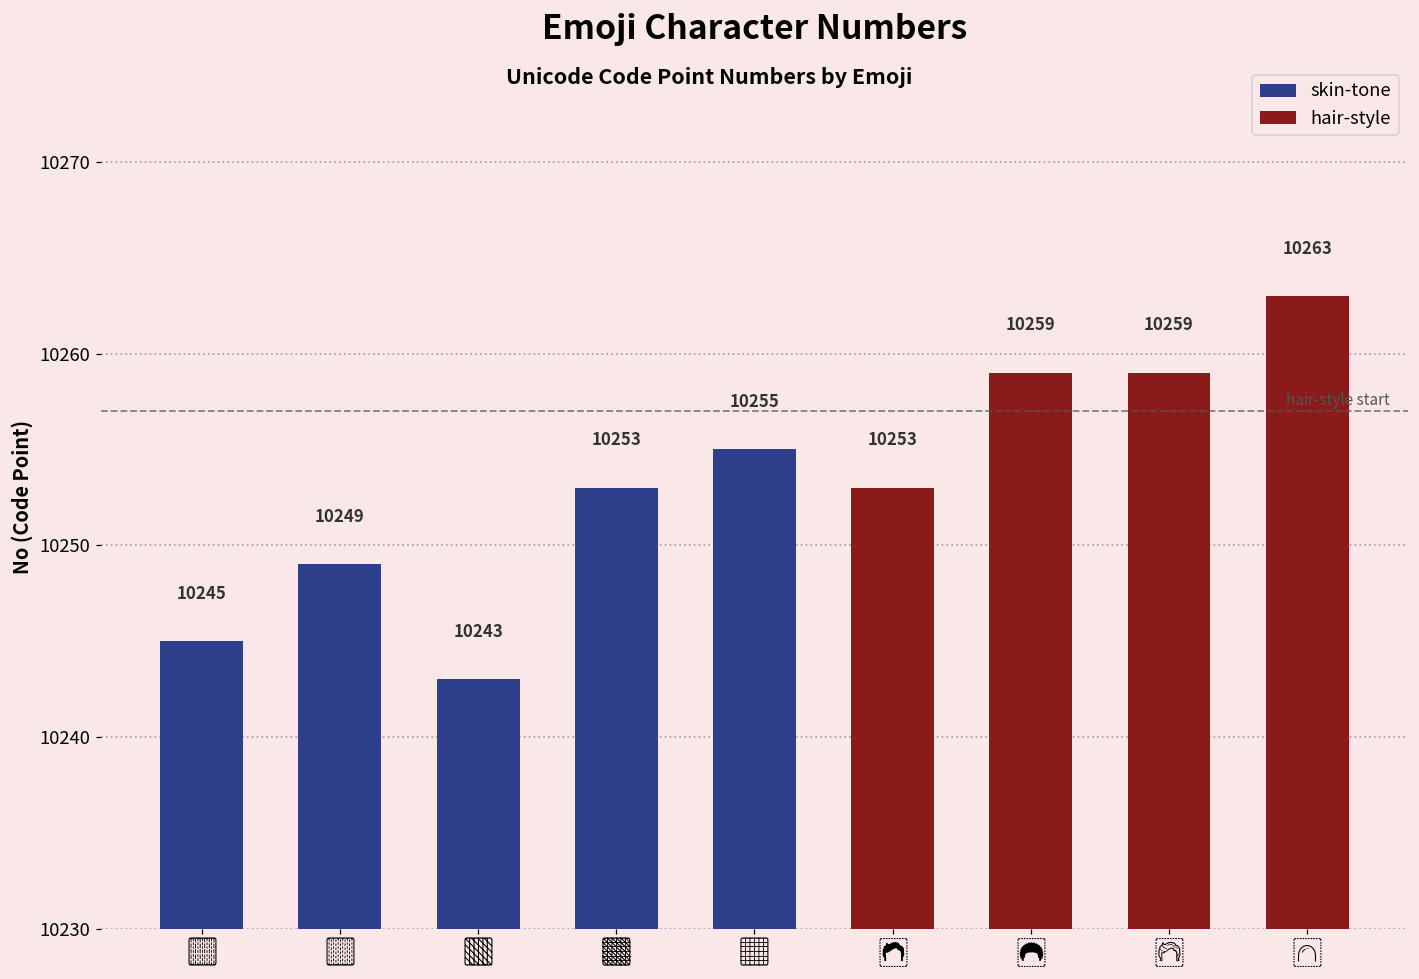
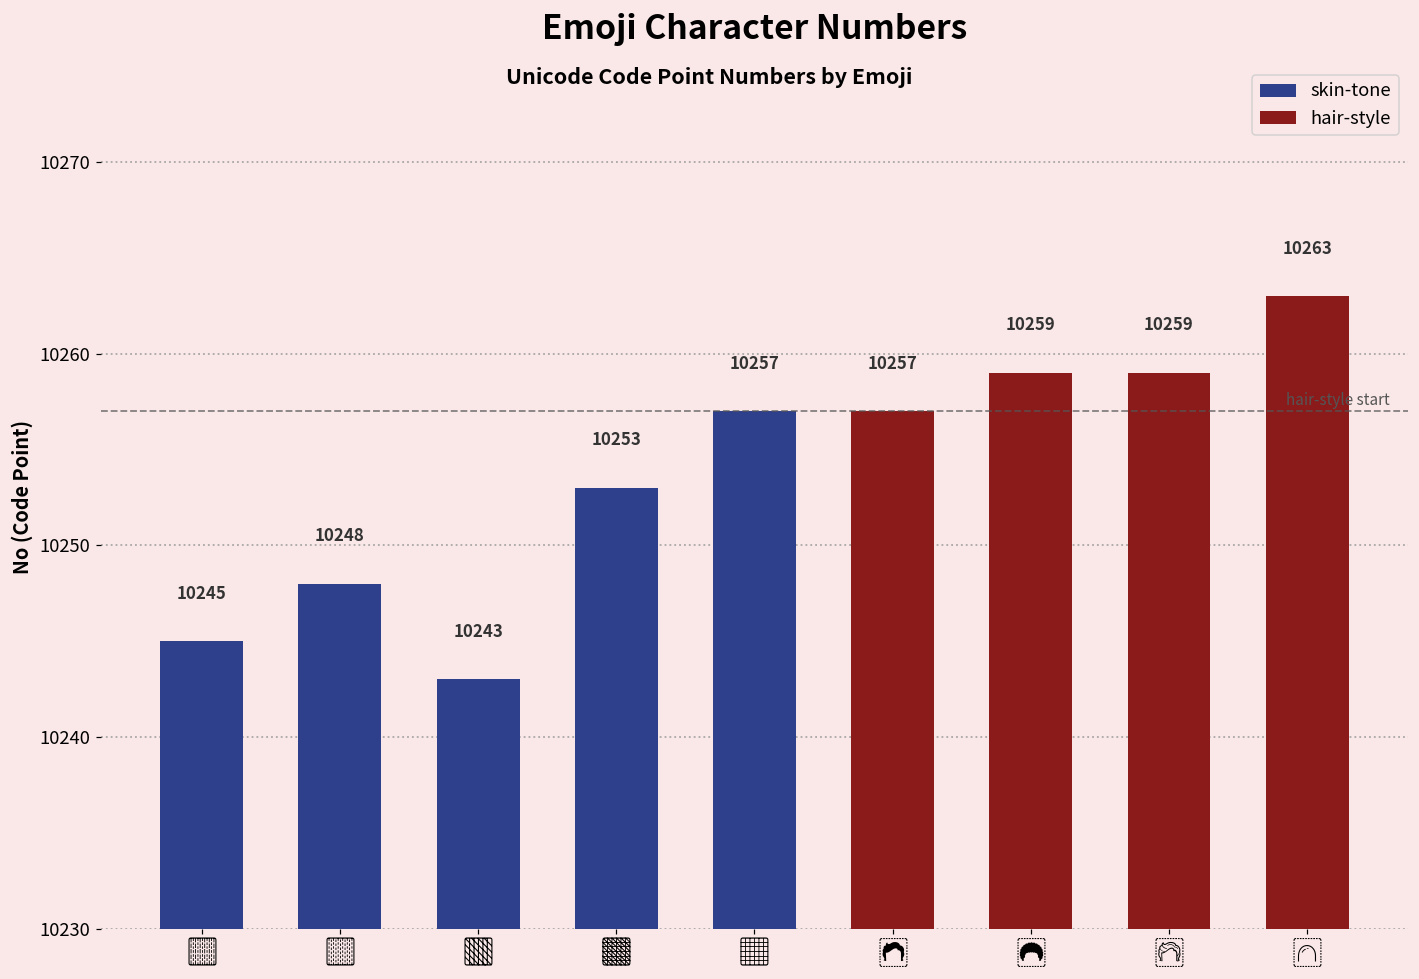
🏼: 10249 -> 10248
🏿: 10255 -> 10257
🦰: 10253 -> 10257
